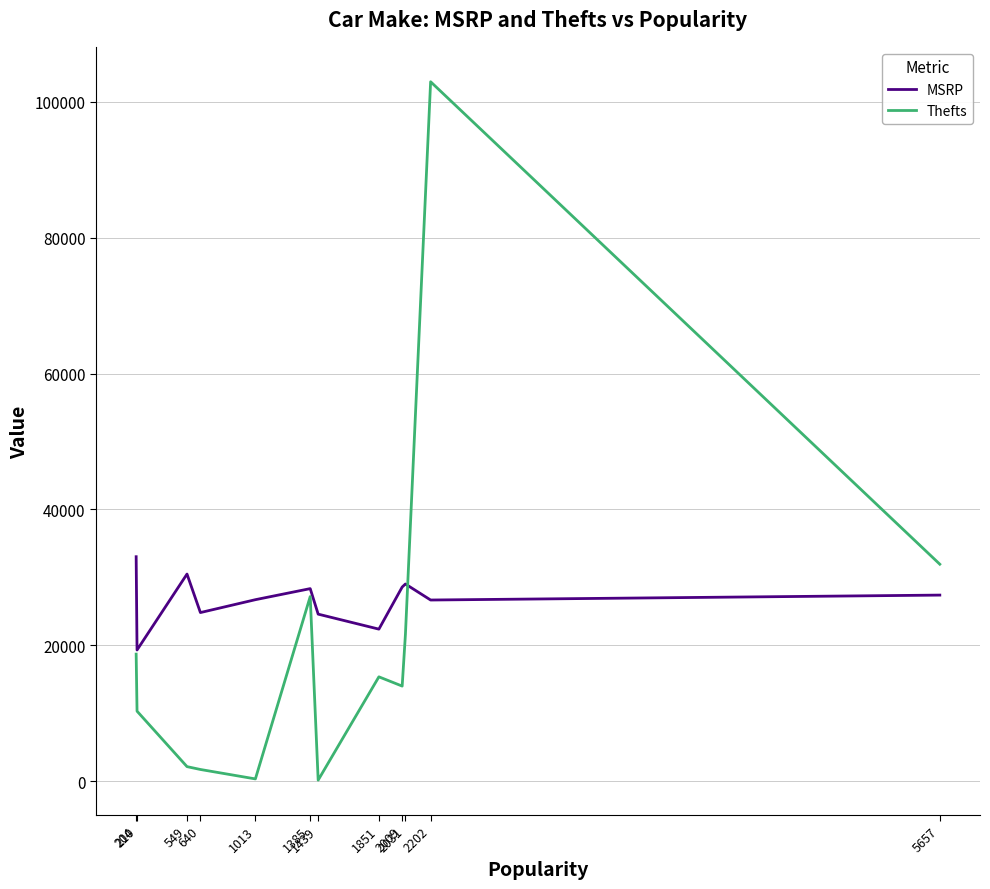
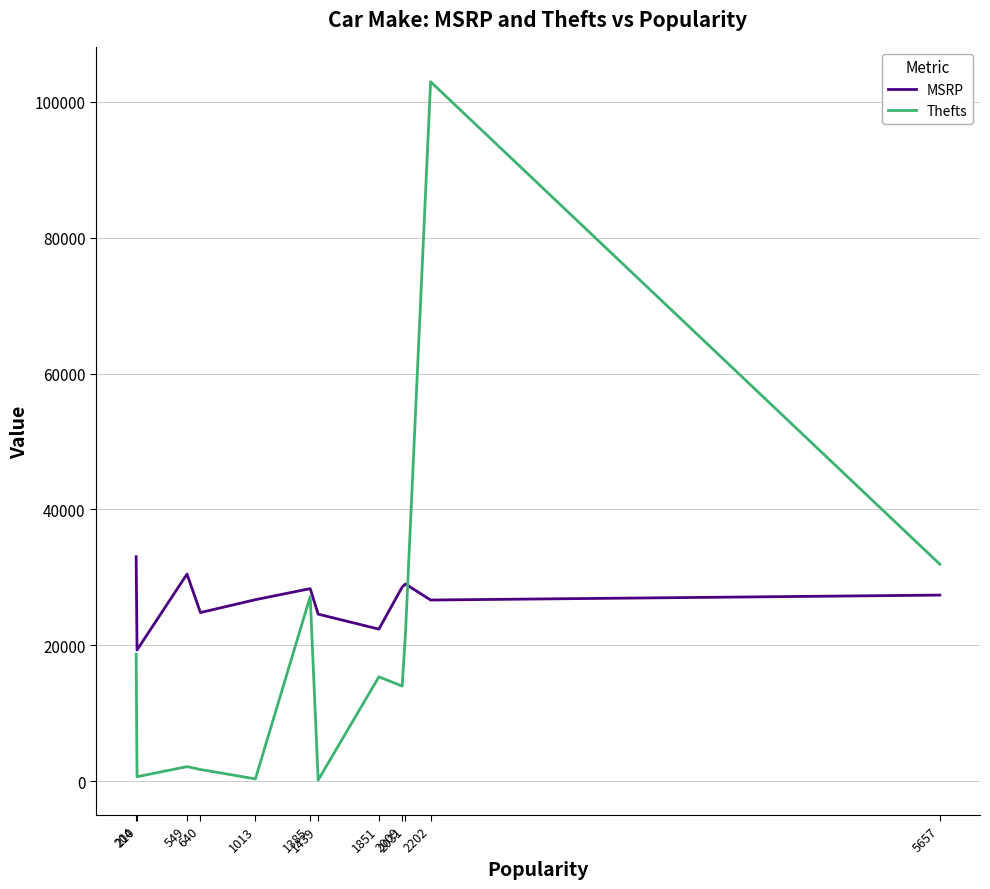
Thefts, 210: 10000 -> 1000
